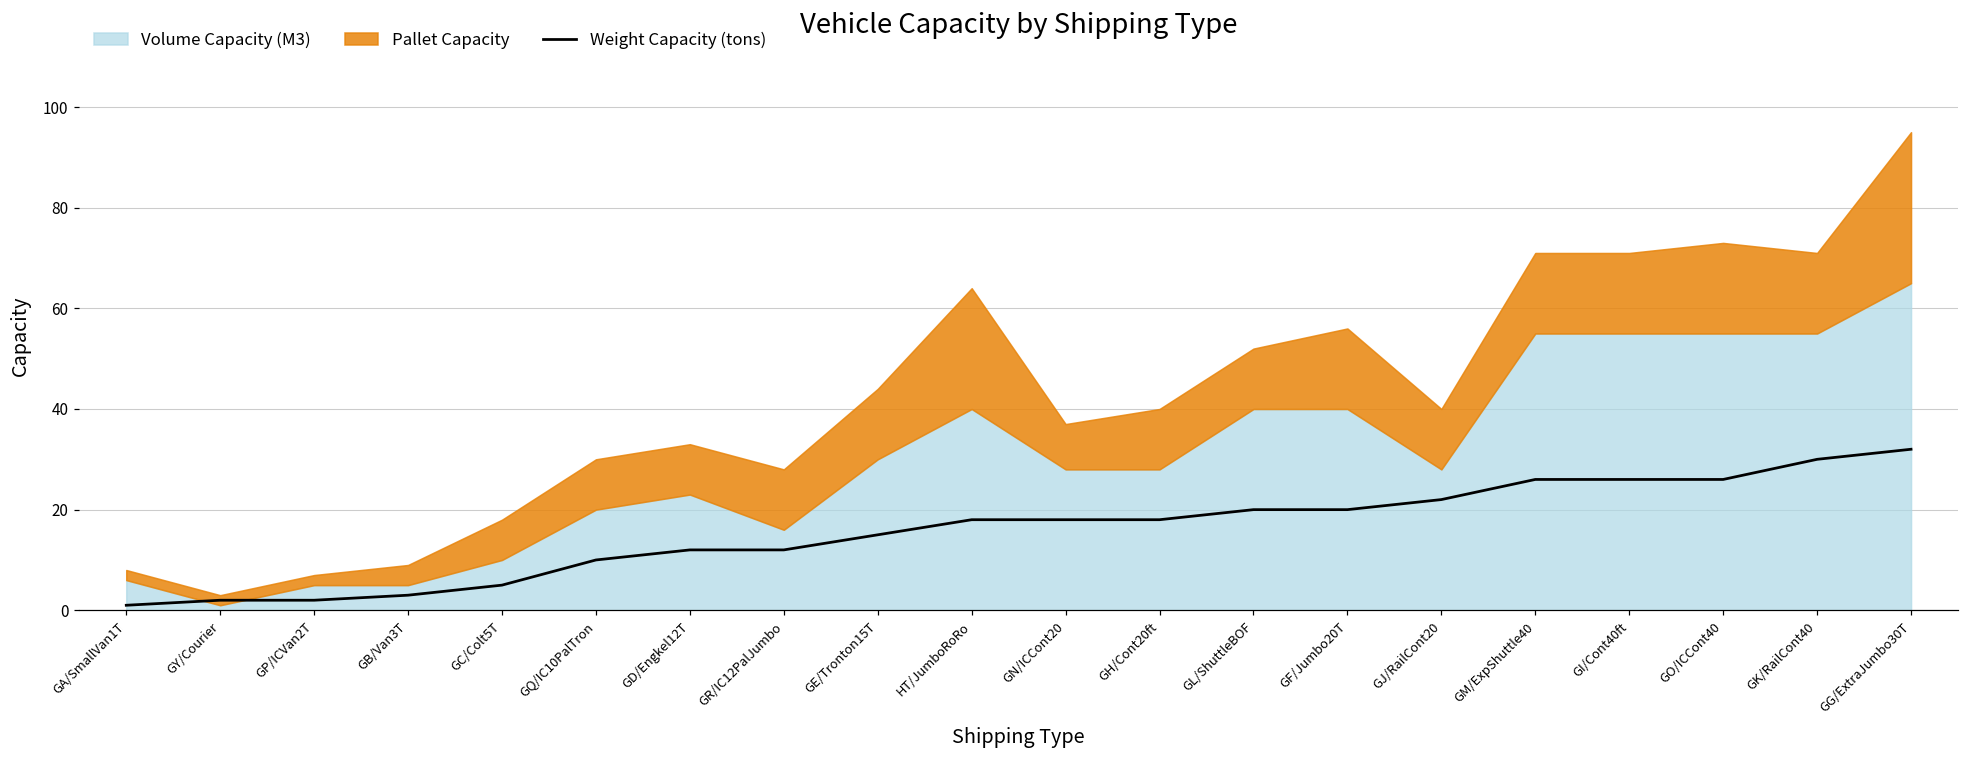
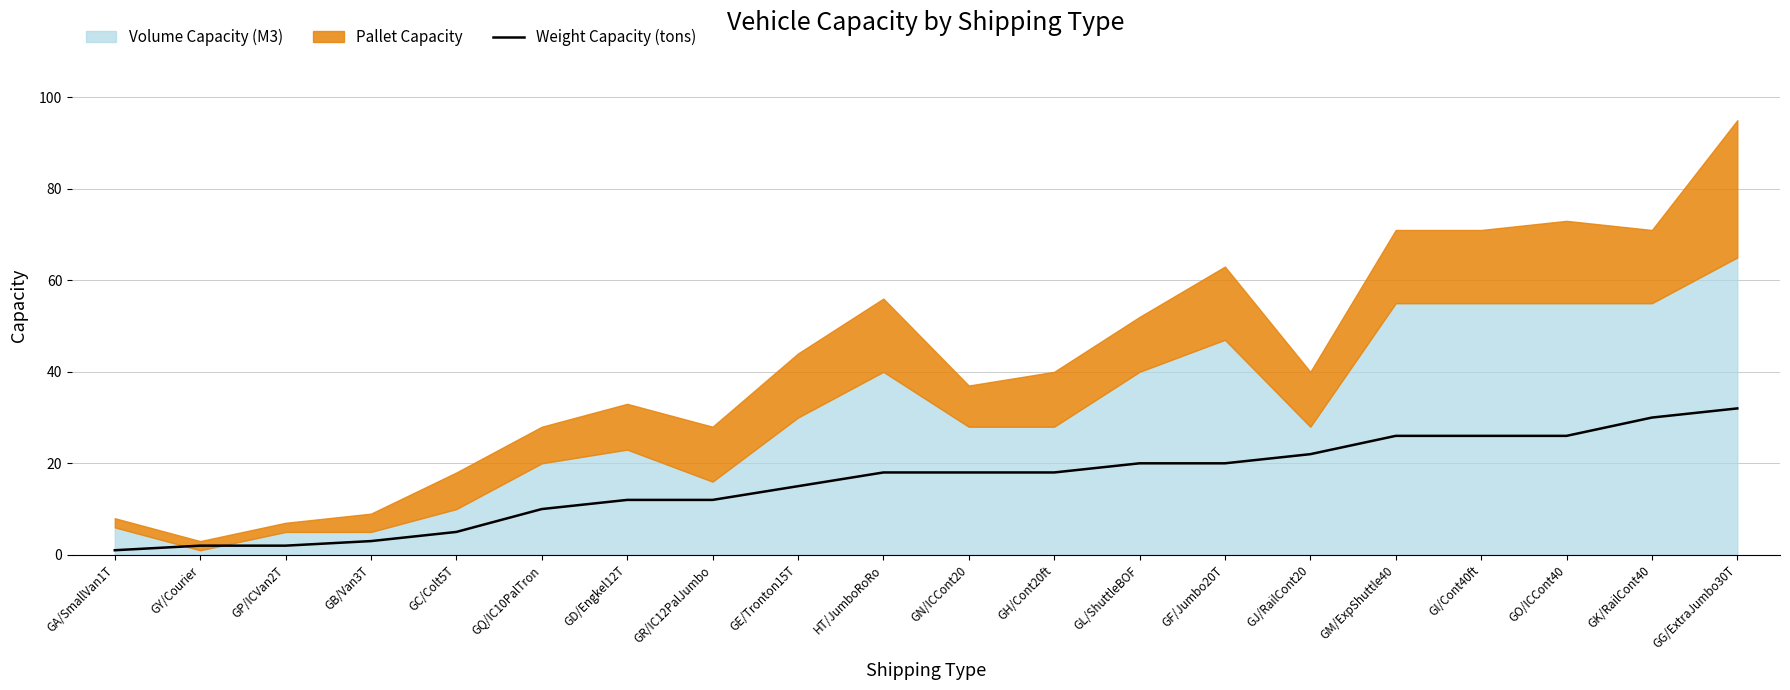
Pallet Capacity, GQ/IC10PalTron: 10 -> 8
Pallet Capacity, HT/JumboRoRo: 24 -> 16
Volume Capacity (M3), GF/Jumbo20T: 40 -> 47
